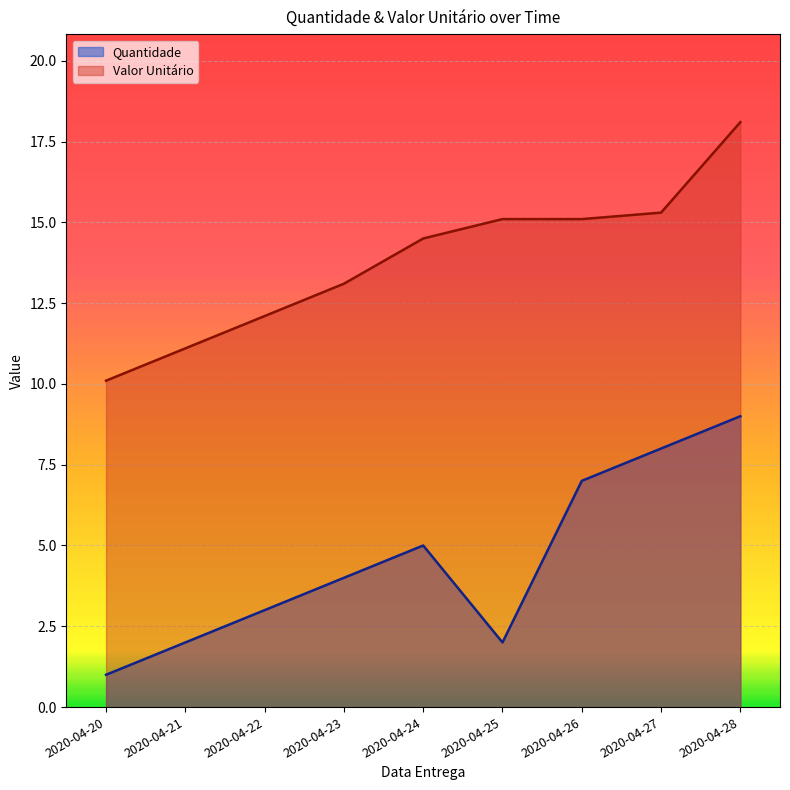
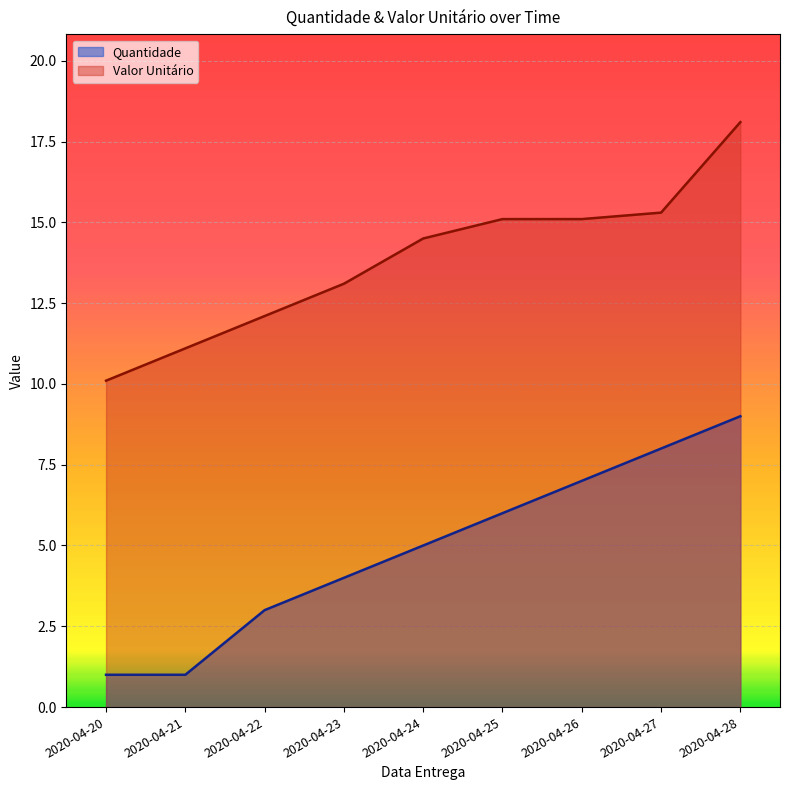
Quantidade, 2020-04-21: 2 -> 1
Quantidade, 2020-04-25: 2 -> 6
